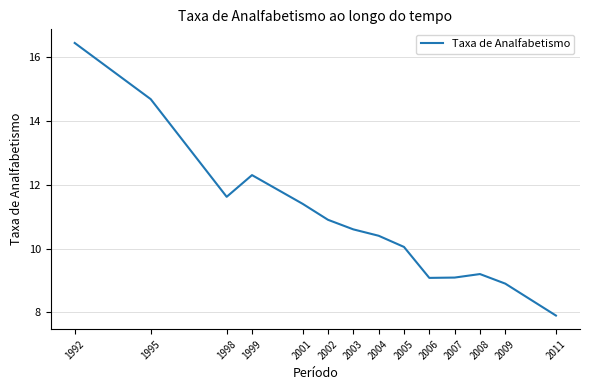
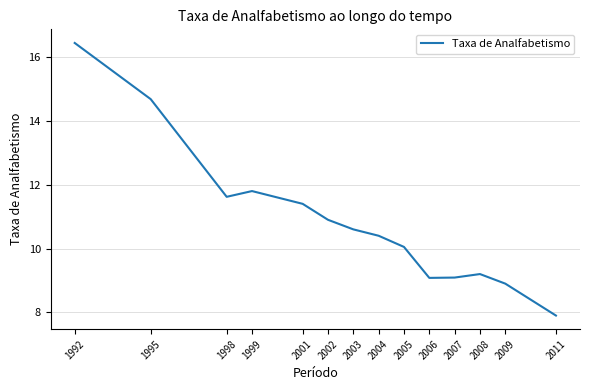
1999: 12.3 -> 11.8
